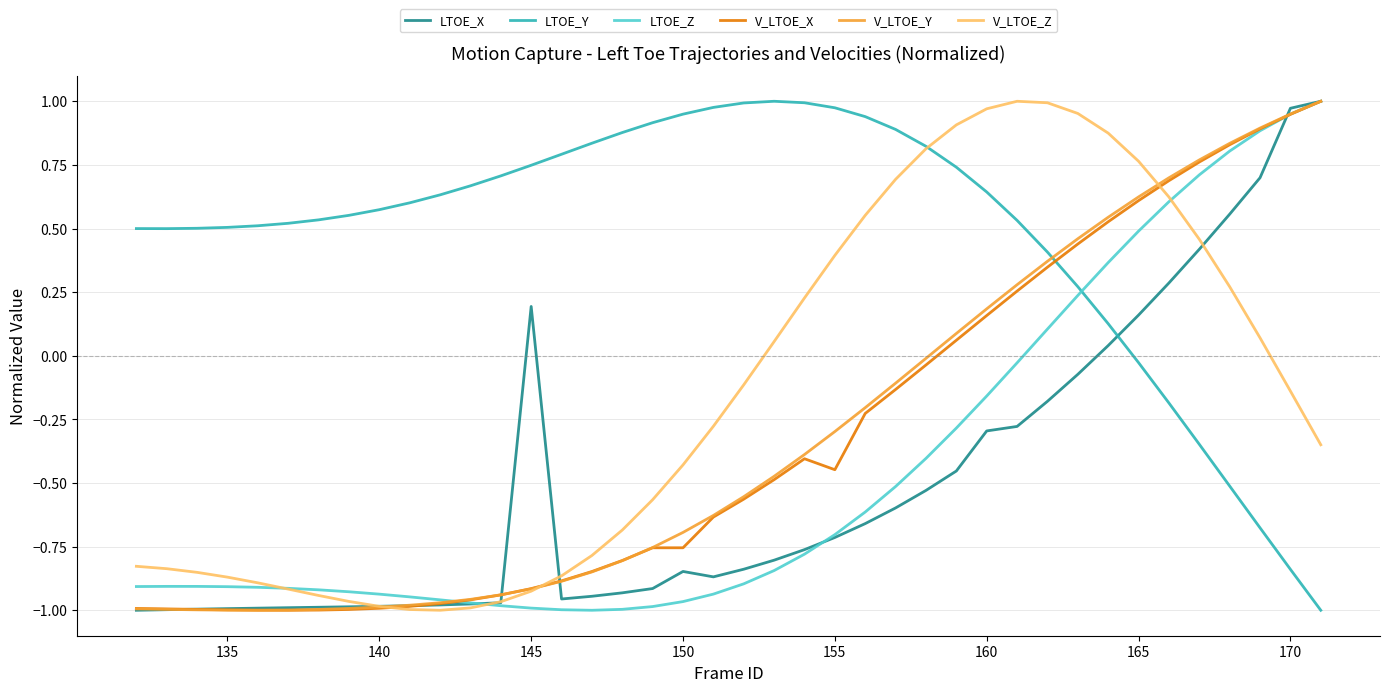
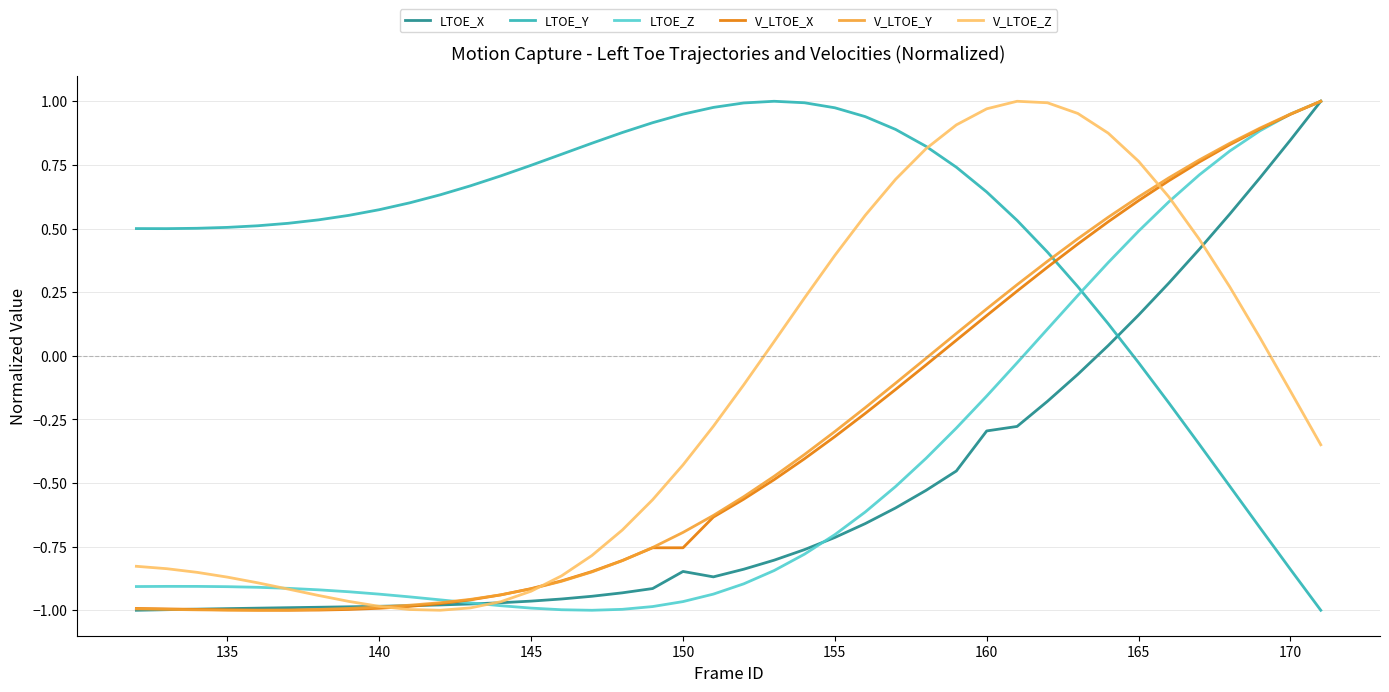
LTOE_X, 145: 0.19 -> -0.96
V_LTOE_X, 155: -0.45 -> -0.32
LTOE_X, 170: 0.97 -> 0.85
